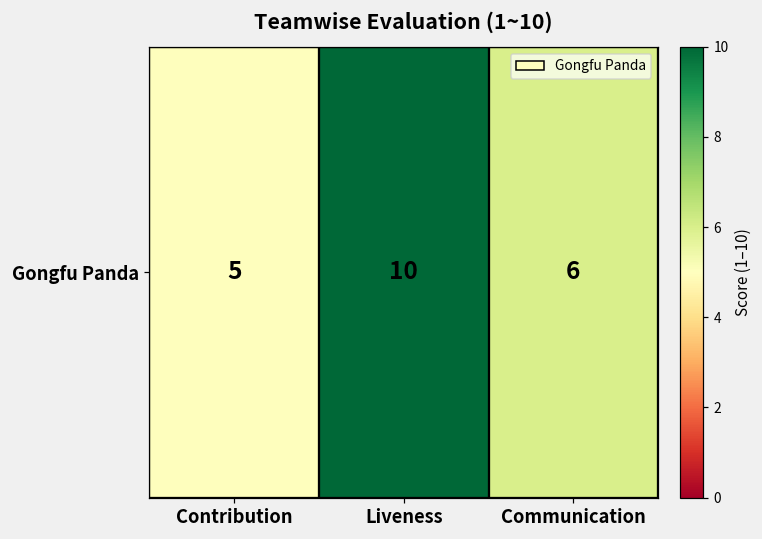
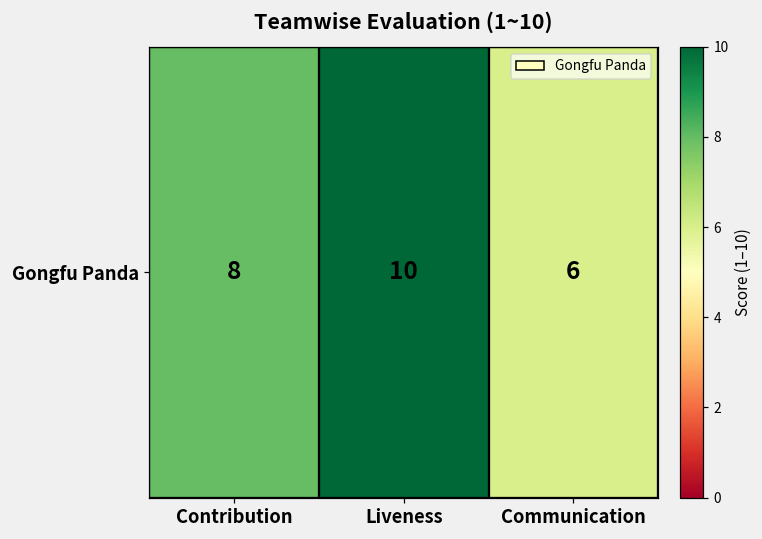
Gongfu Panda, Contribution: 5 -> 8
